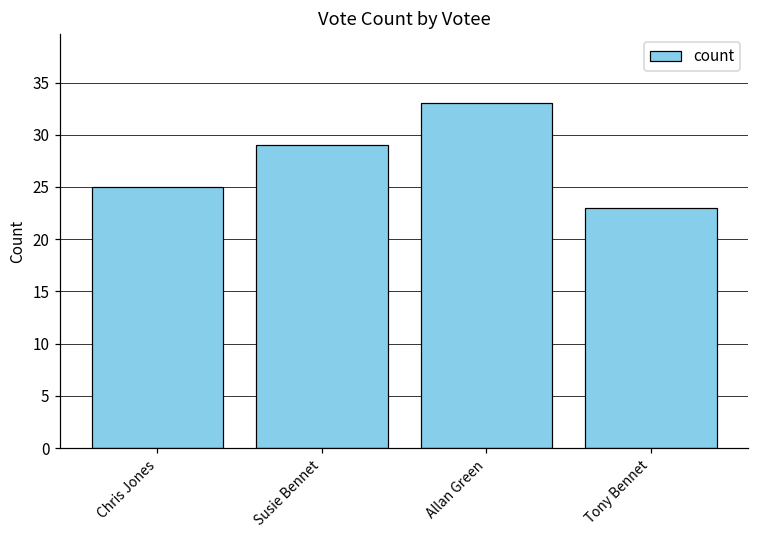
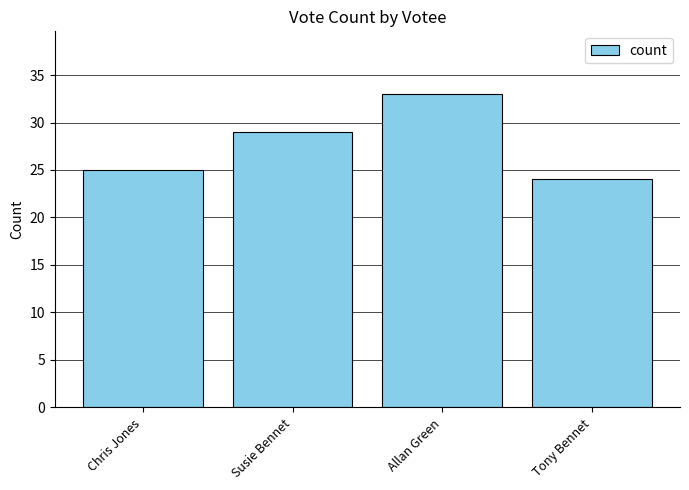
Tony Bennet: 23 -> 24
